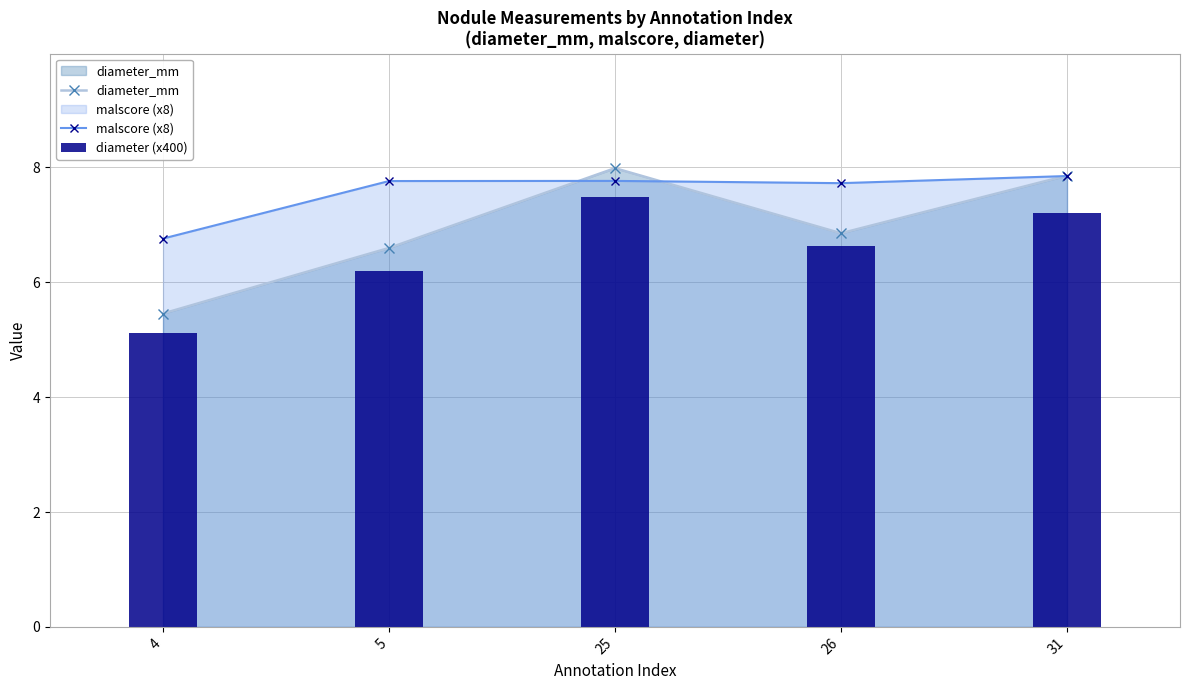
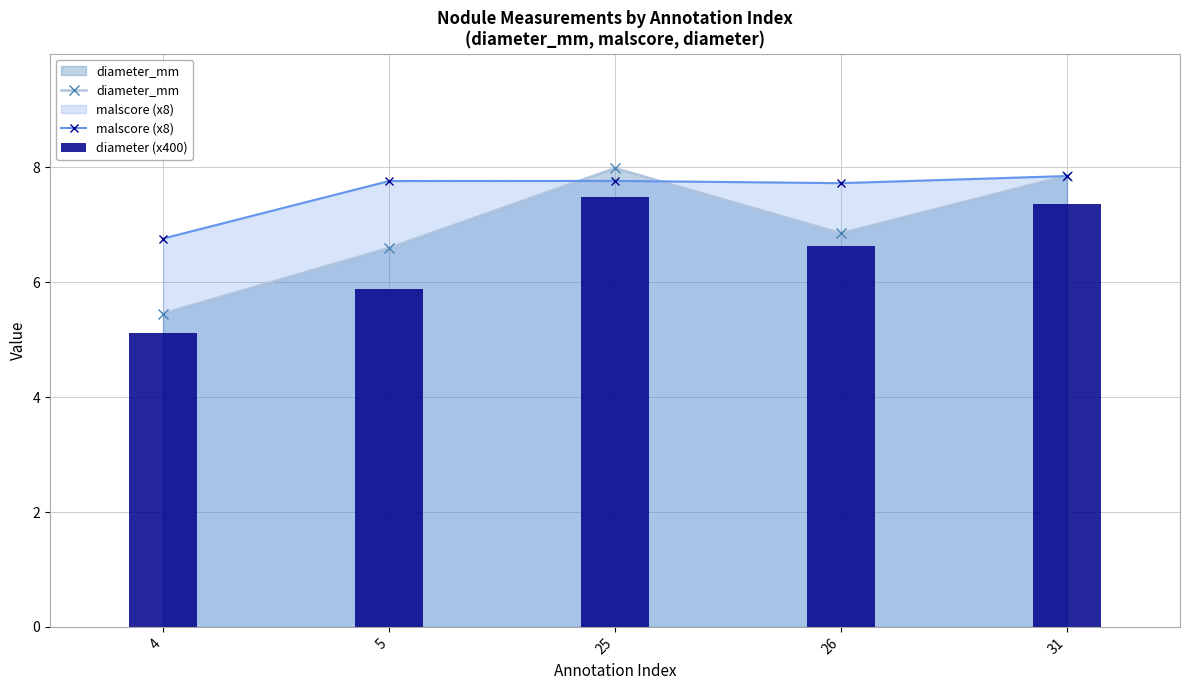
diameter (x400), 5: 6.2 -> 5.9
diameter (x400), 31: 7.2 -> 7.4
